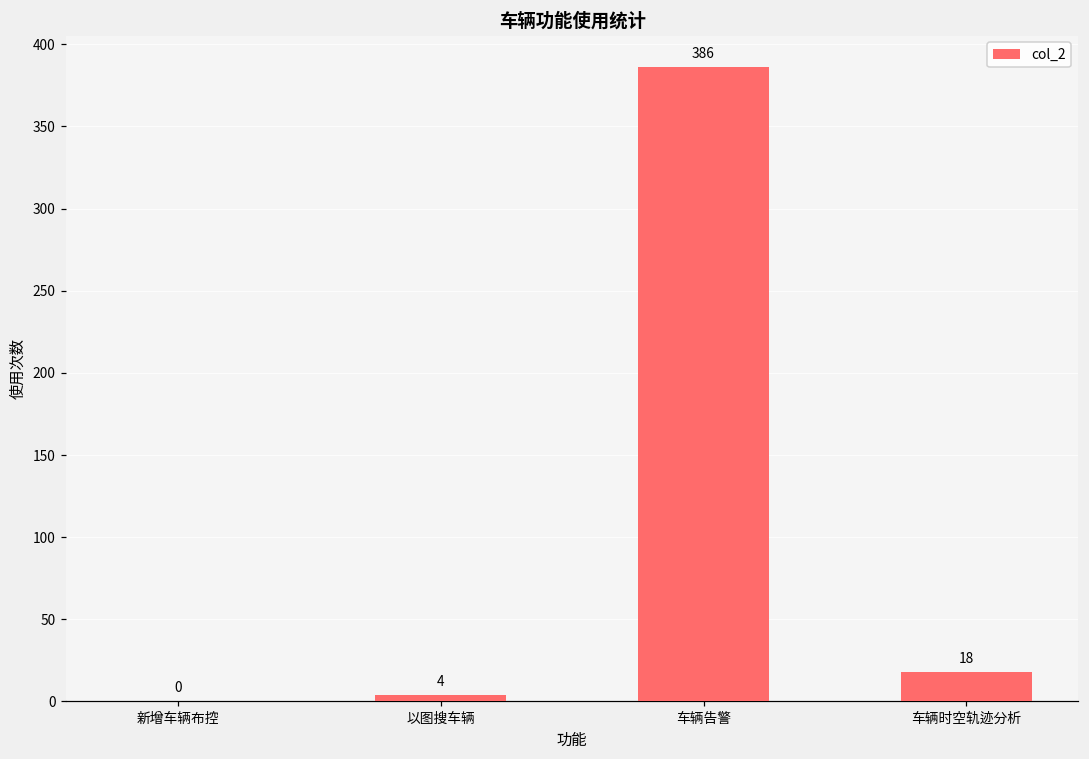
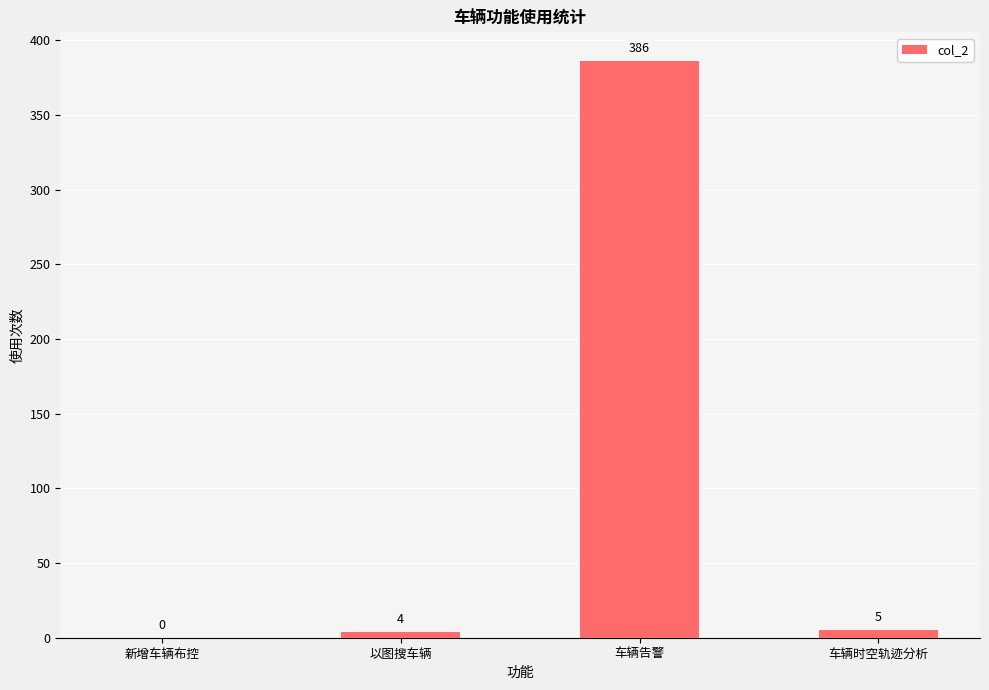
车辆时空轨迹分析: 18 -> 5
